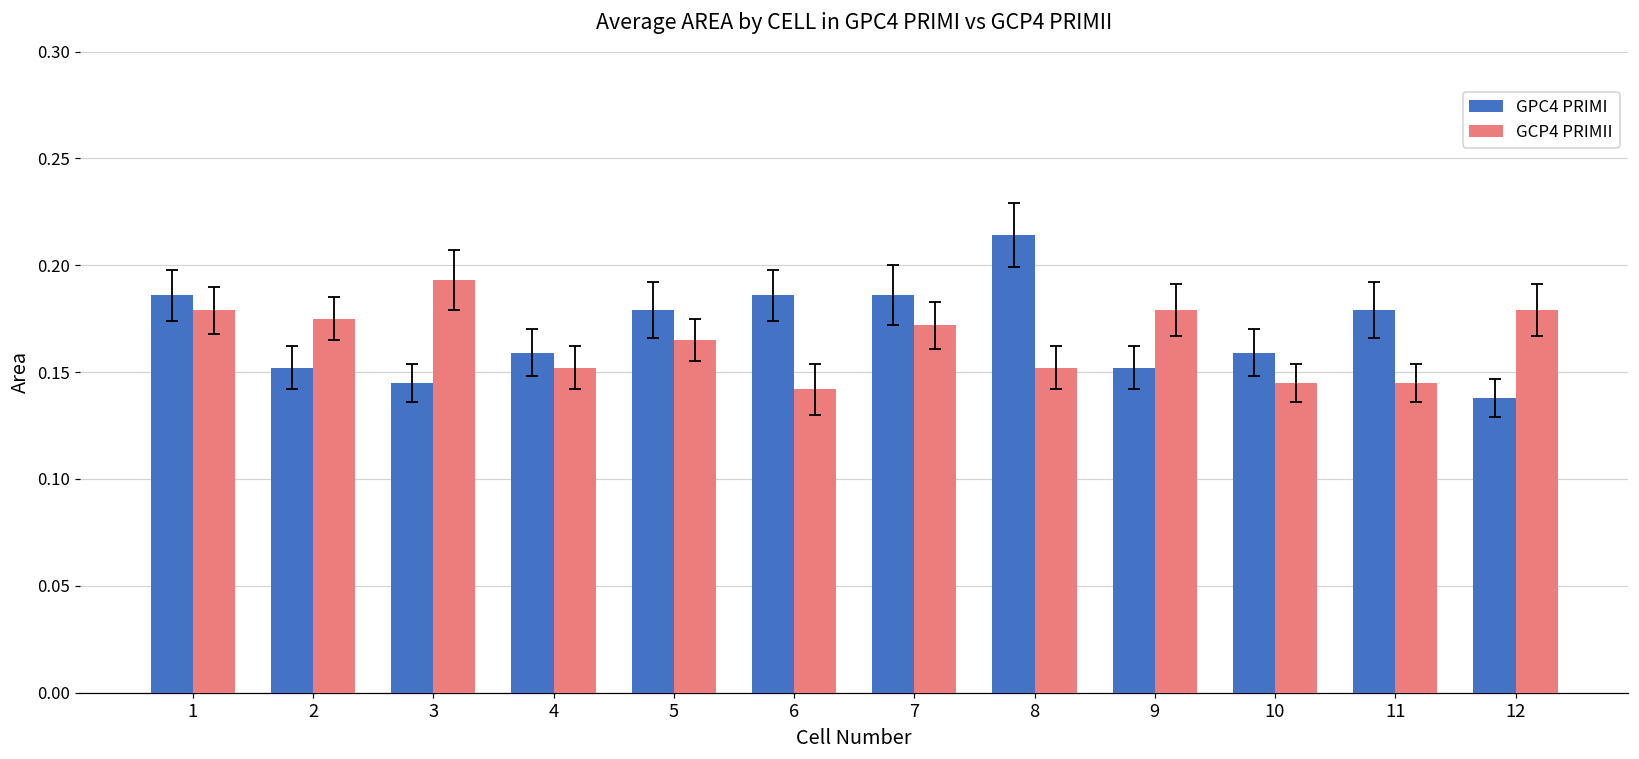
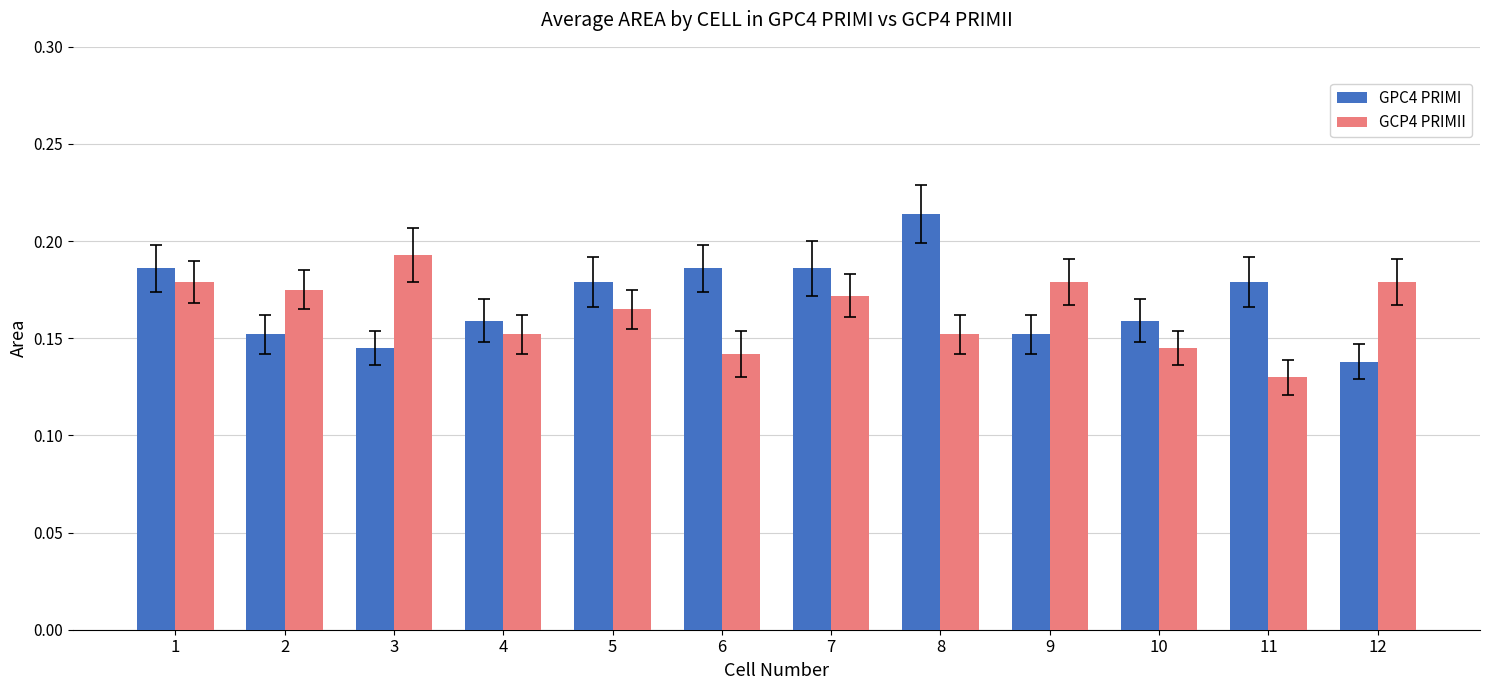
GCP4 PRIMII, 11: 0.145 -> 0.130
